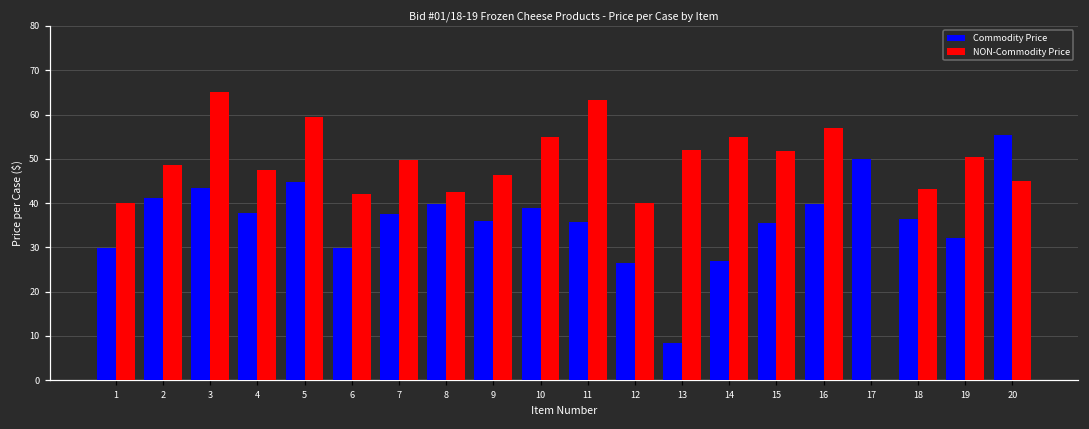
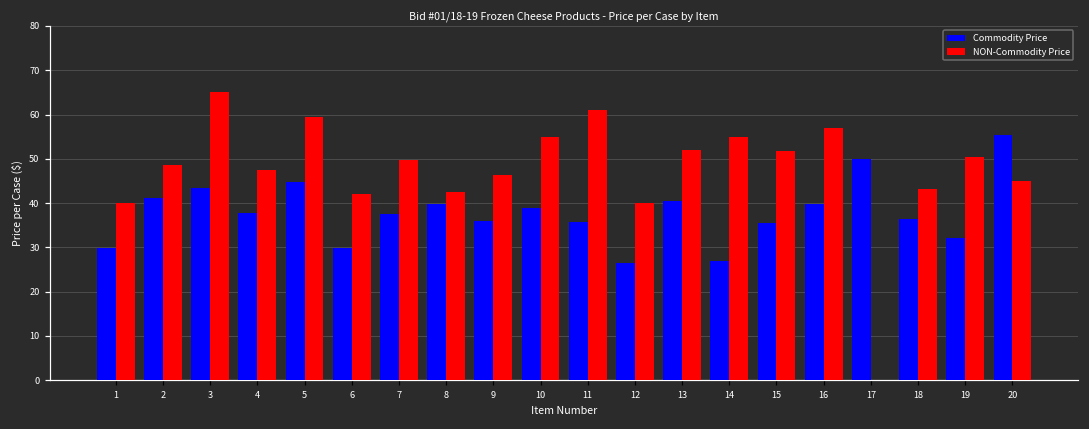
NON-Commodity Price, 11: 63 -> 61
Commodity Price, 13: 9 -> 41
